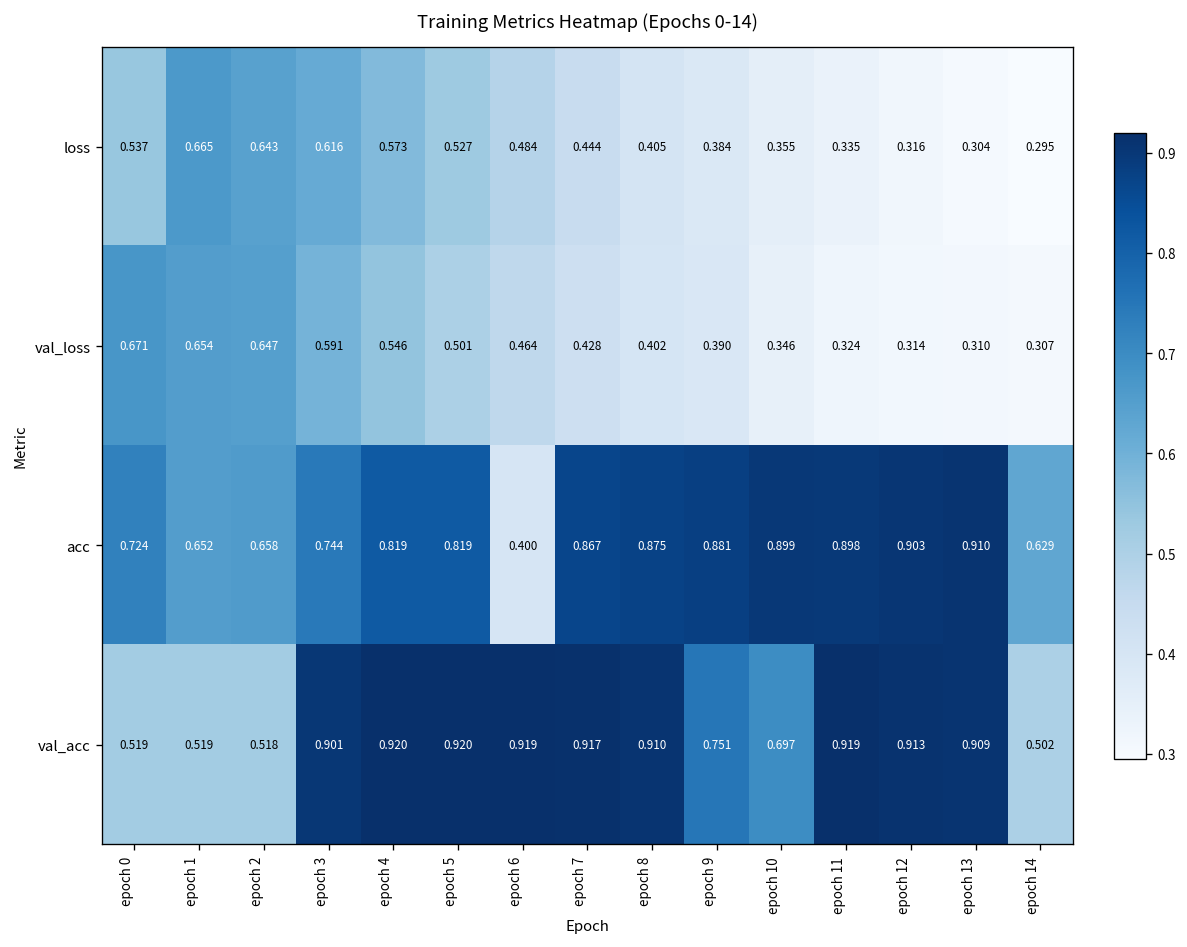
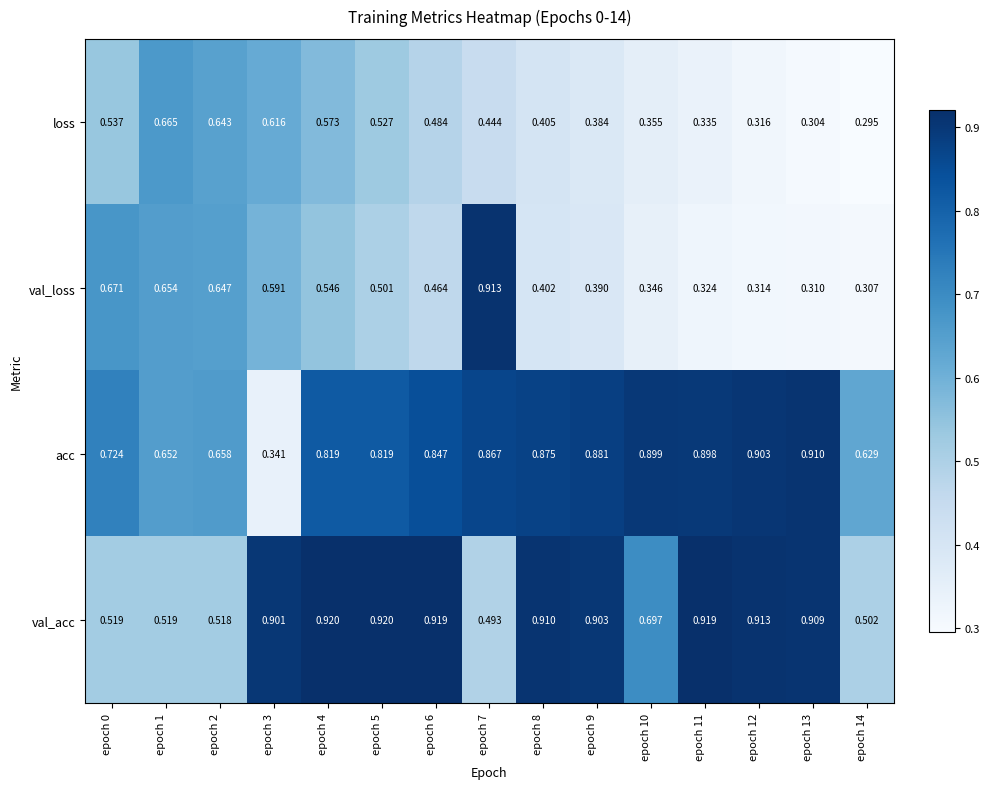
val_loss, epoch 7: 0.428 -> 0.913
acc, epoch 3: 0.744 -> 0.341
acc, epoch 6: 0.400 -> 0.847
val_acc, epoch 7: 0.917 -> 0.493
val_acc, epoch 9: 0.751 -> 0.903
